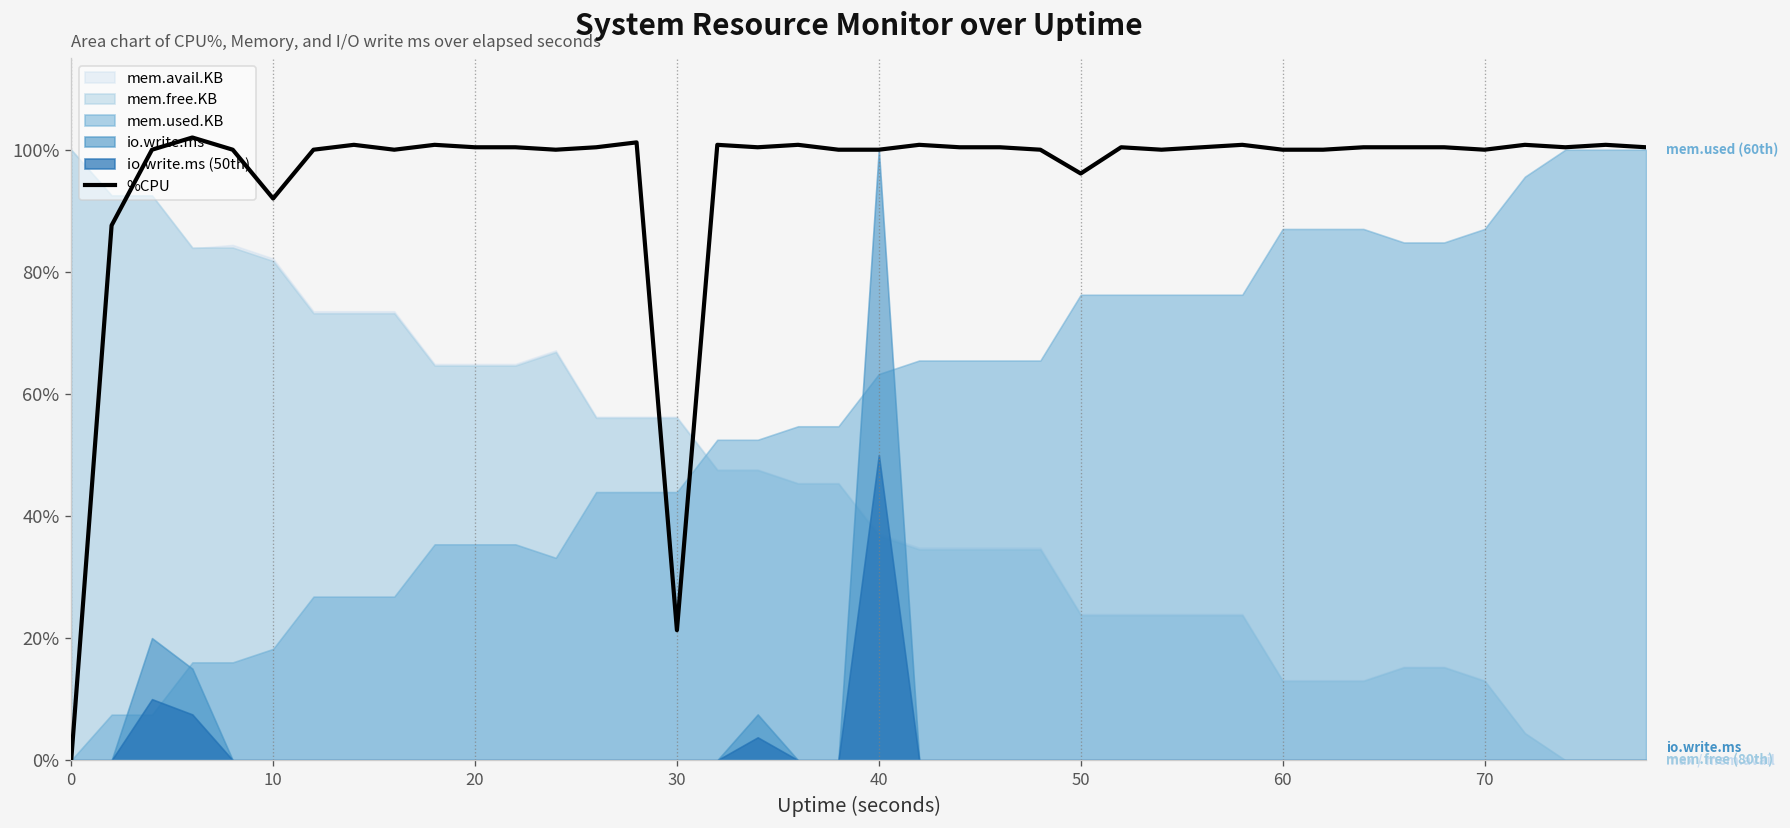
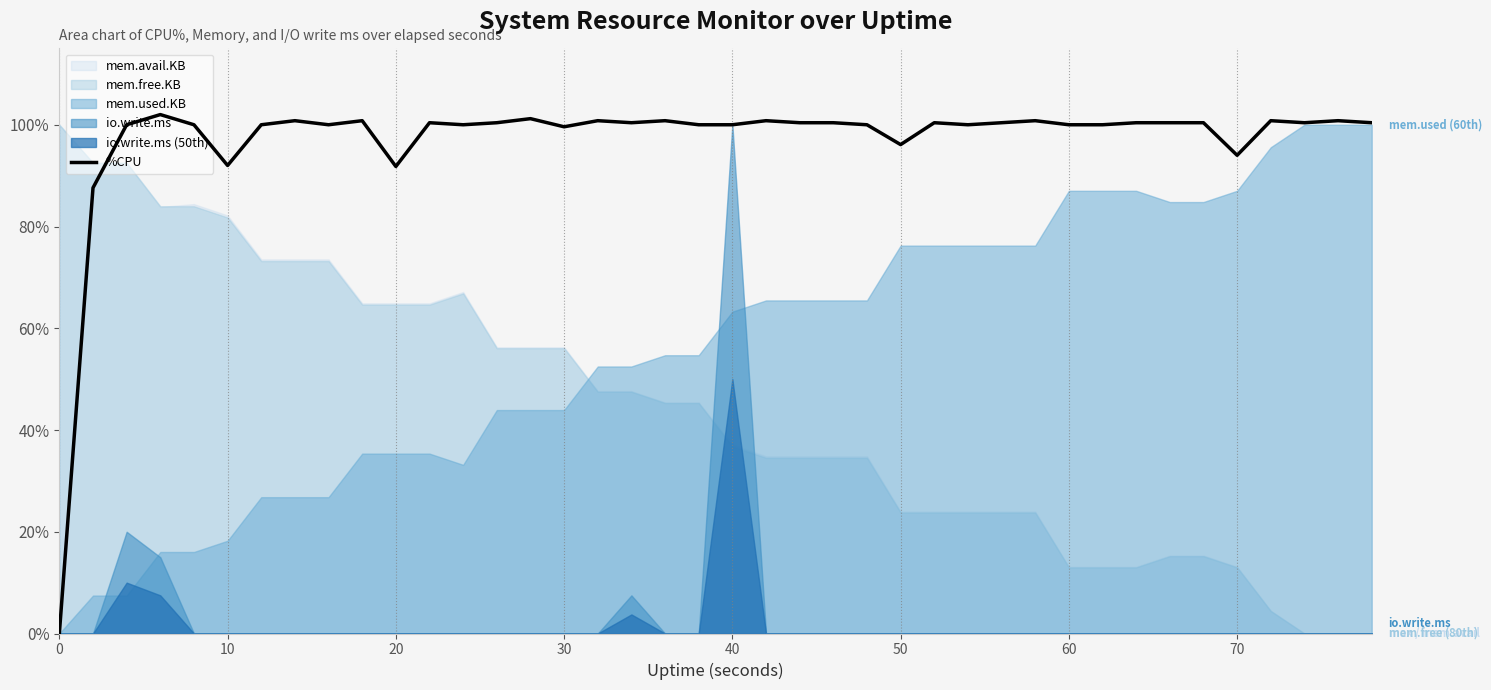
%CPU, 20: 100% -> 92%
%CPU, 30: 21% -> 100%
%CPU, 70: 100% -> 94%
